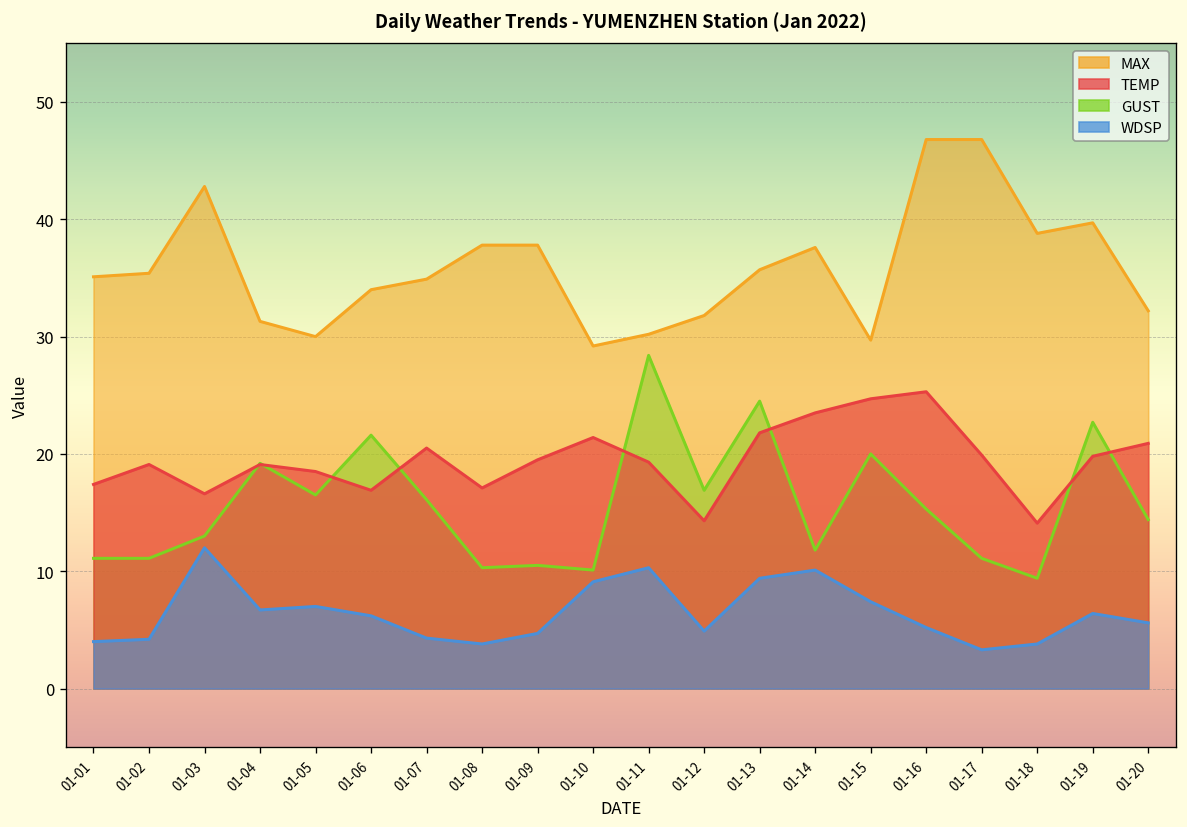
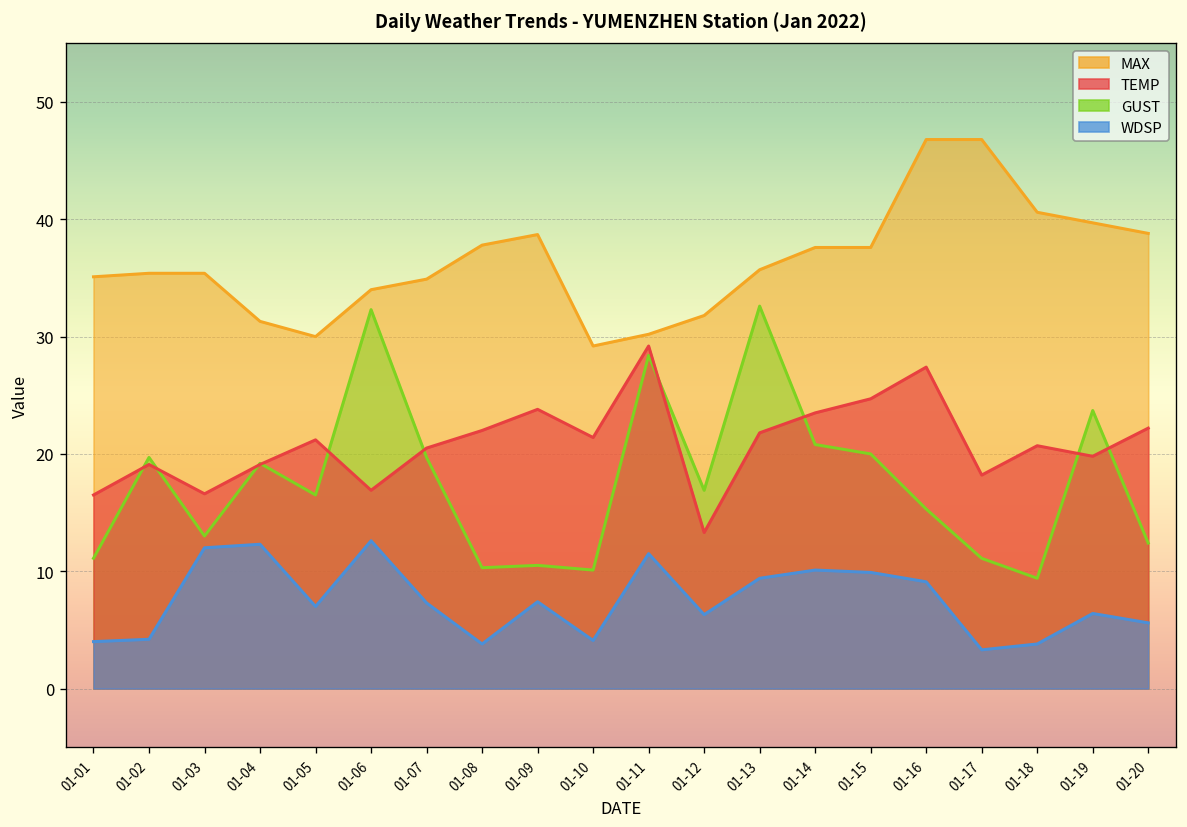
TEMP, 01-01: 17.4 -> 16.5
GUST, 01-02: 11 -> 20
MAX, 01-03: 43 -> 35
WDSP, 01-04: 7 -> 12
TEMP, 01-05: 19 -> 21
GUST, 01-06: 22 -> 32
WDSP, 01-06: 6 -> 13
GUST, 01-07: 16 -> 20
WDSP, 01-07: 4 -> 7
TEMP, 01-08: 17 -> 22
MAX, 01-09: 38 -> 39
TEMP, 01-09: 20 -> 24
WDSP, 01-09: 5 -> 7
WDSP, 01-10: 9 -> 4
TEMP, 01-11: 19 -> 29
WDSP, 01-11: 10 -> 12
TEMP, 01-12: 14 -> 13
WDSP, 01-12: 5 -> 6
GUST, 01-13: 25 -> 33
GUST, 01-14: 12 -> 21
MAX, 01-15: 30 -> 38
WDSP, 01-15: 7 -> 10
TEMP, 01-16: 25 -> 27
WDSP, 01-16: 5 -> 9
TEMP, 01-17: 20 -> 18
MAX, 01-18: 39 -> 41
TEMP, 01-18: 14 -> 21
GUST, 01-19: 23 -> 24
MAX, 01-20: 32 -> 39
TEMP, 01-20: 21 -> 22
GUST, 01-20: 14 -> 12
